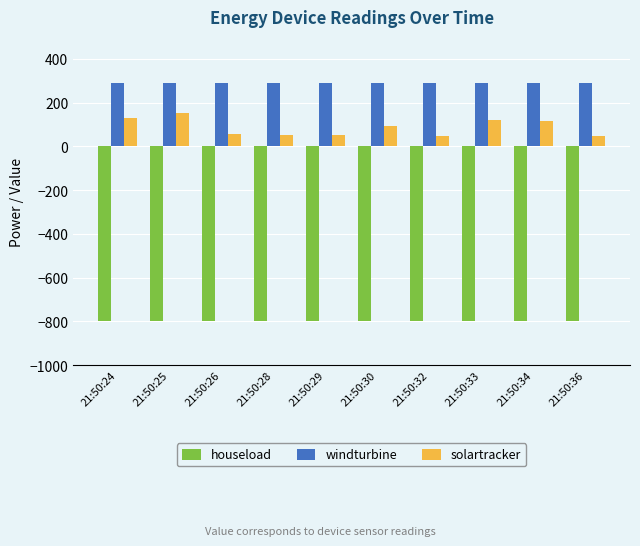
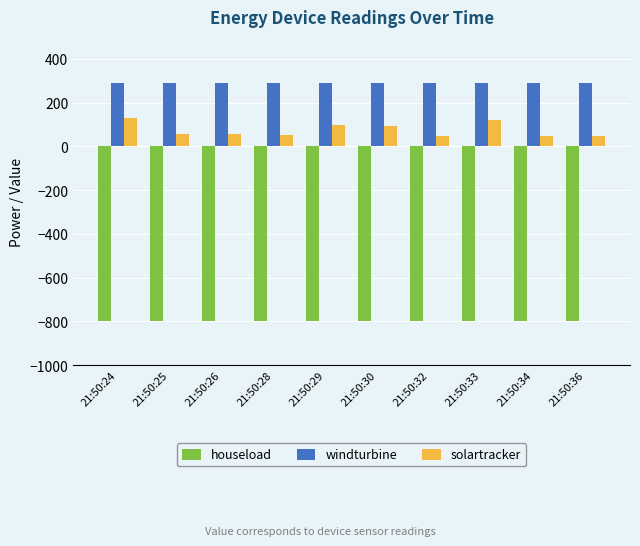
solartracker, 21:50:25: 150 -> 60
solartracker, 21:50:29: 50 -> 100
solartracker, 21:50:34: 120 -> 50
